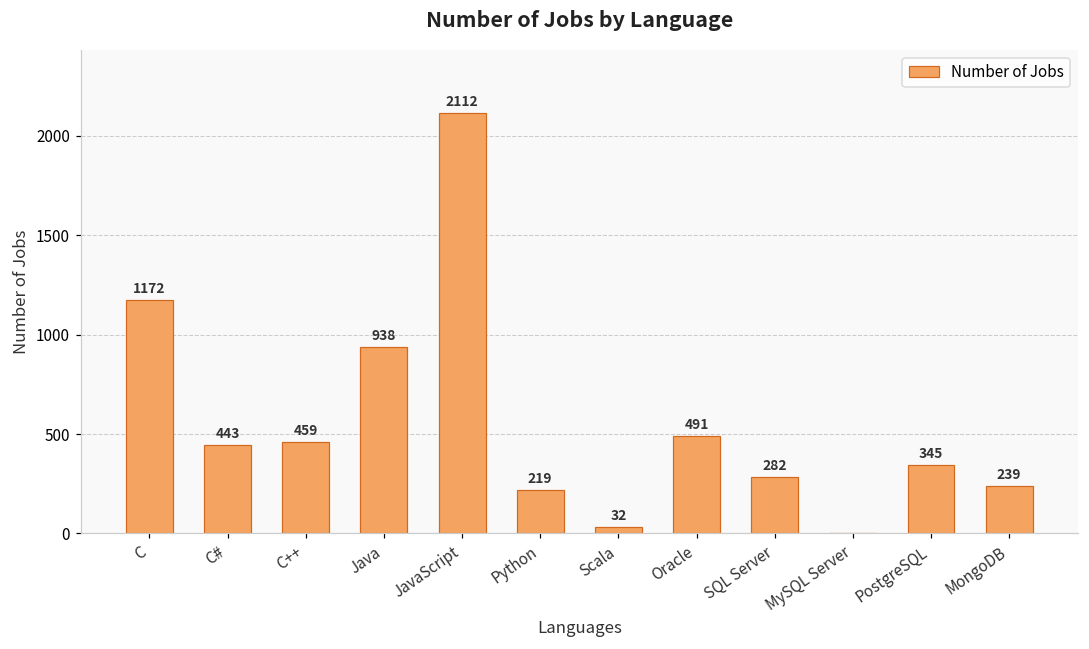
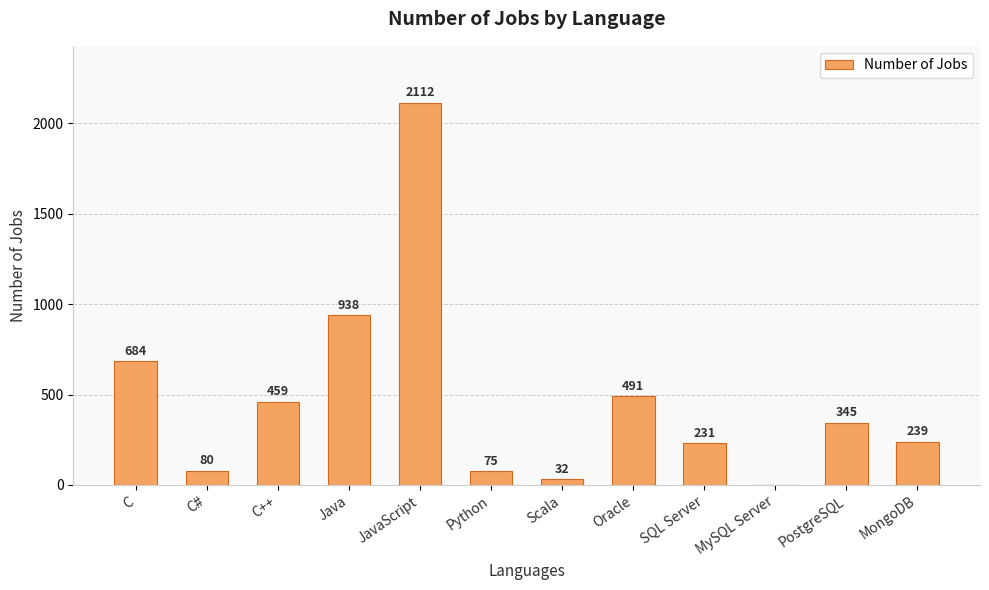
C: 1172 -> 684
C#: 443 -> 80
Python: 219 -> 75
SQL Server: 282 -> 231
